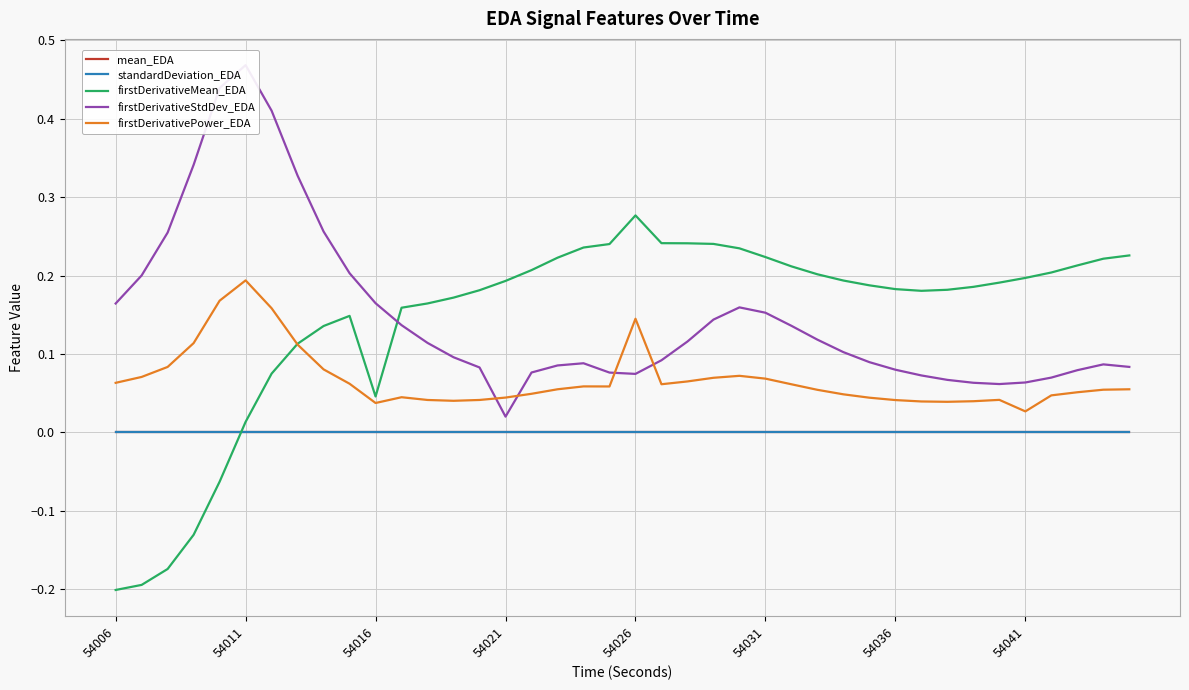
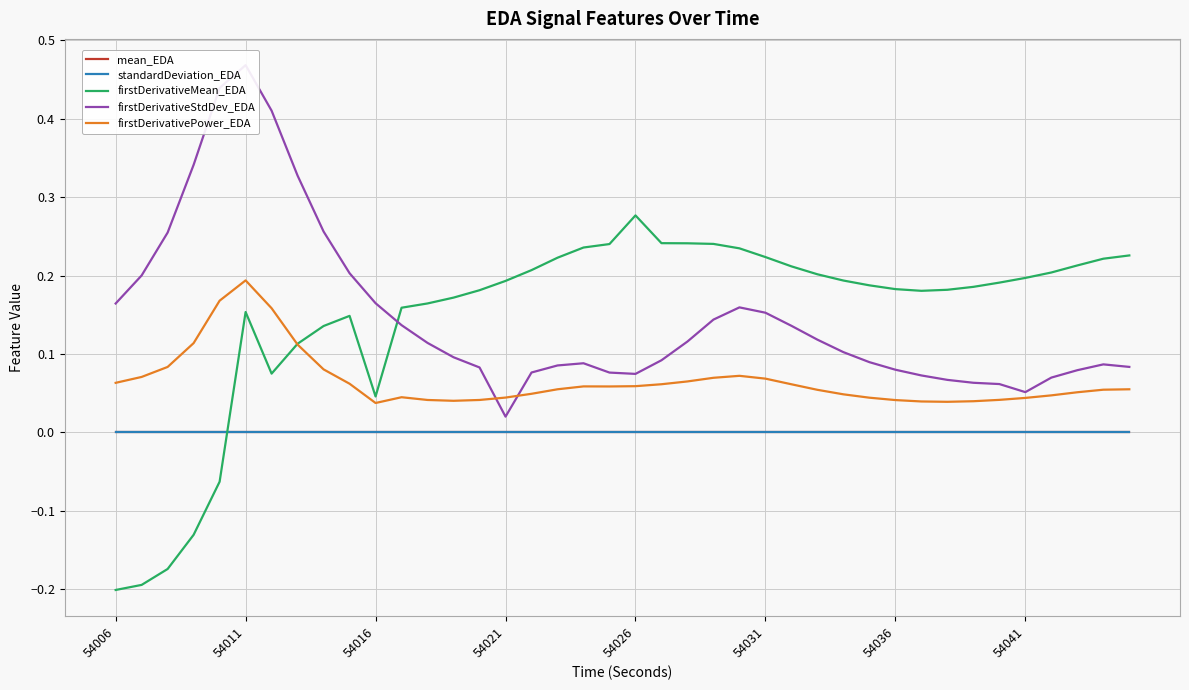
firstDerivativeMean_EDA, 54011: 0.01 -> 0.15
firstDerivativePower_EDA, 54026: 0.14 -> 0.06
firstDerivativeStdDev_EDA, 54041: 0.06 -> 0.05
firstDerivativePower_EDA, 54041: 0.03 -> 0.04
